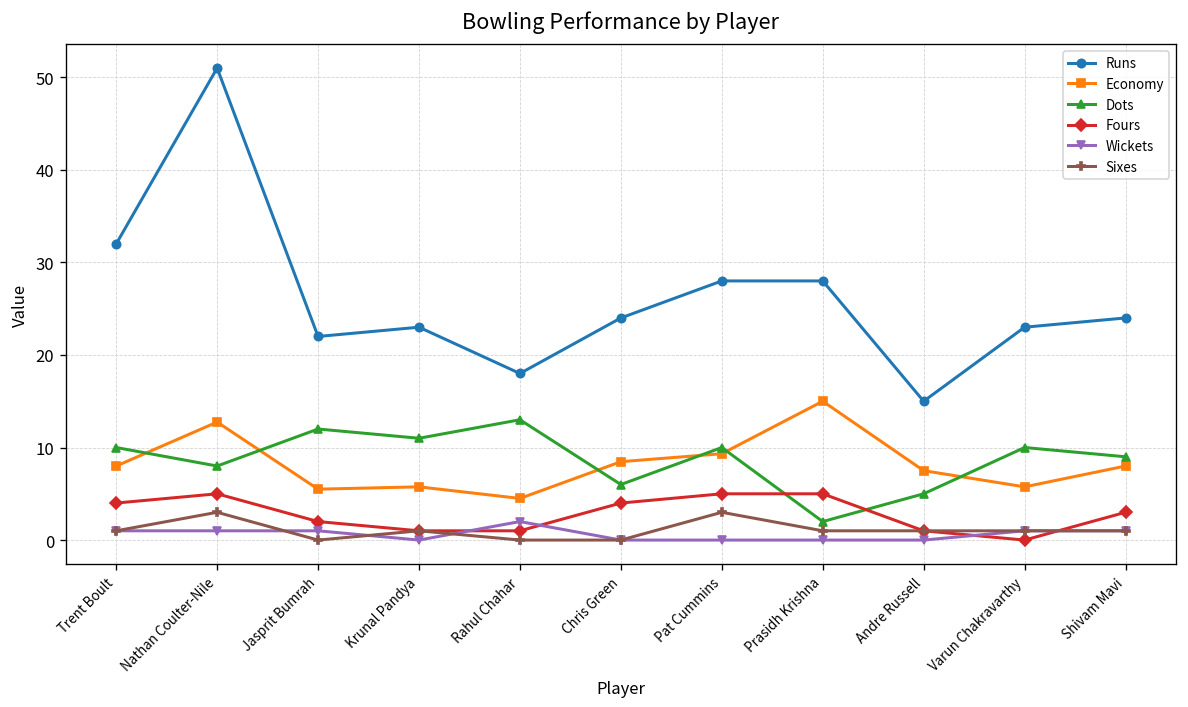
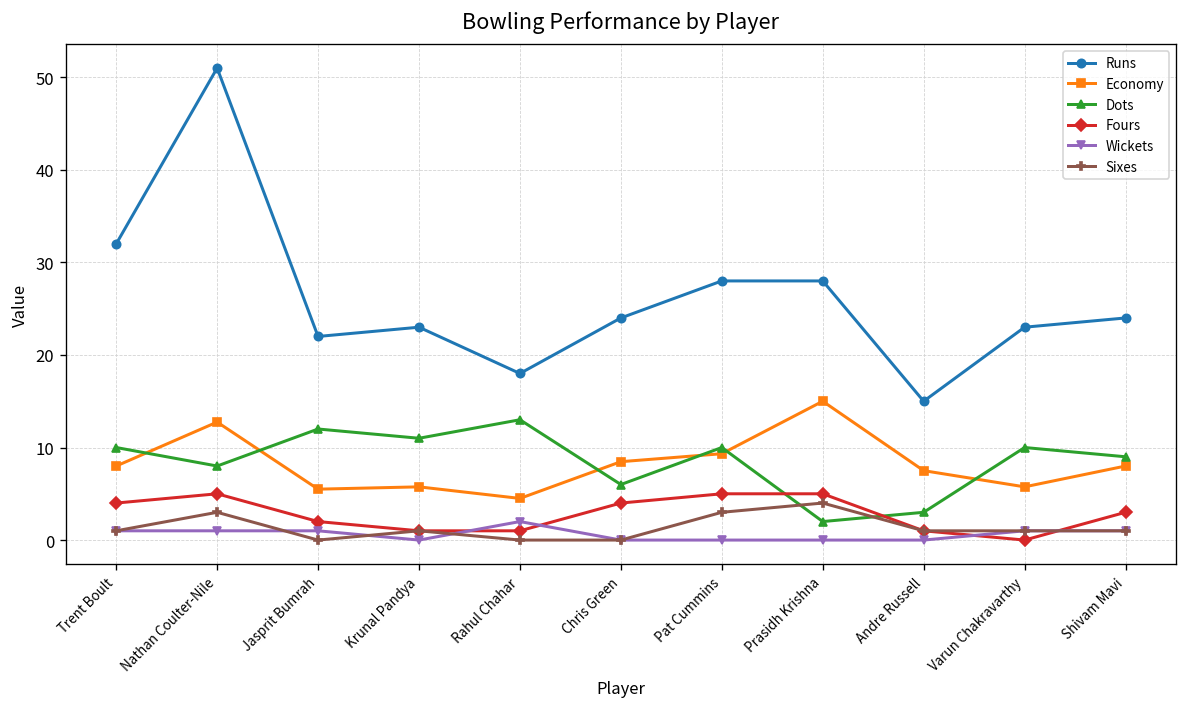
Sixes, Prasidh Krishna: 1 -> 4
Dots, Andre Russell: 5 -> 3
